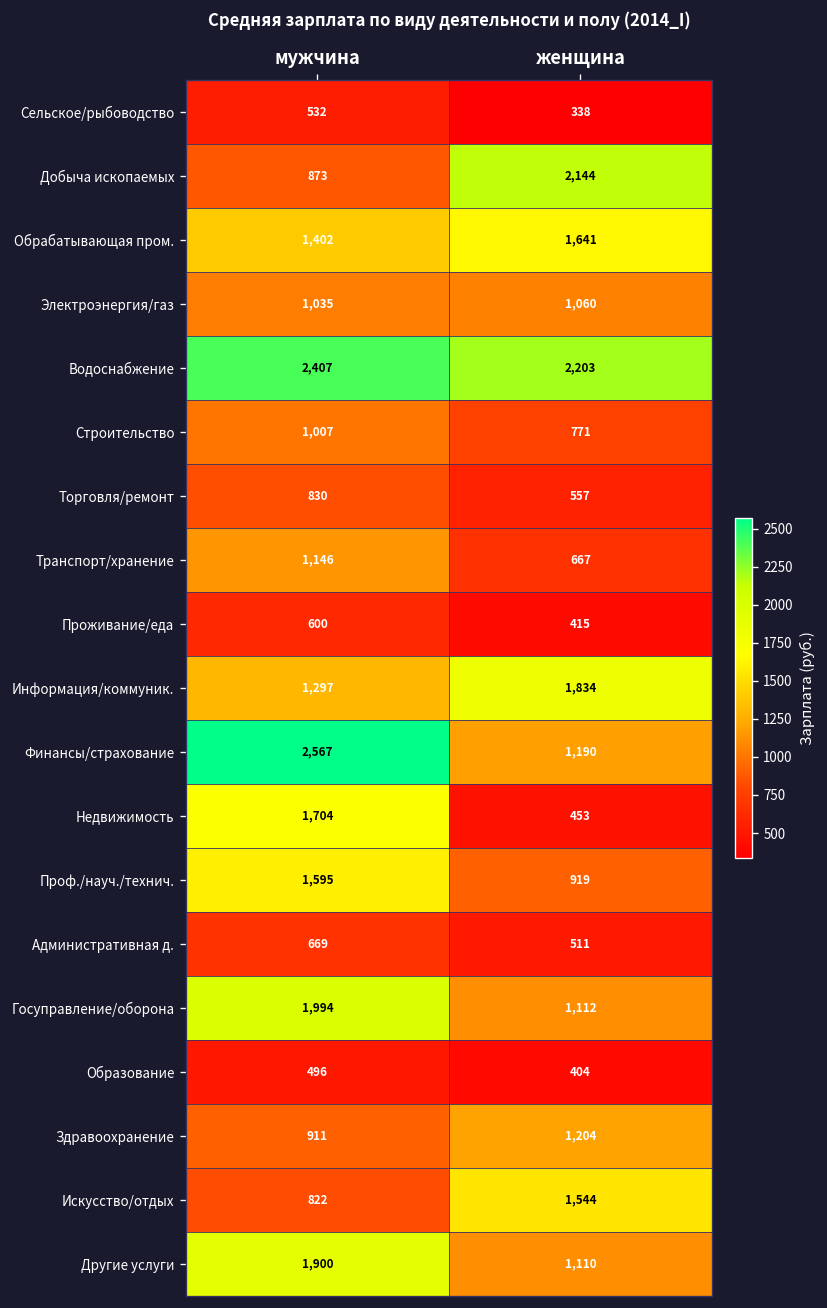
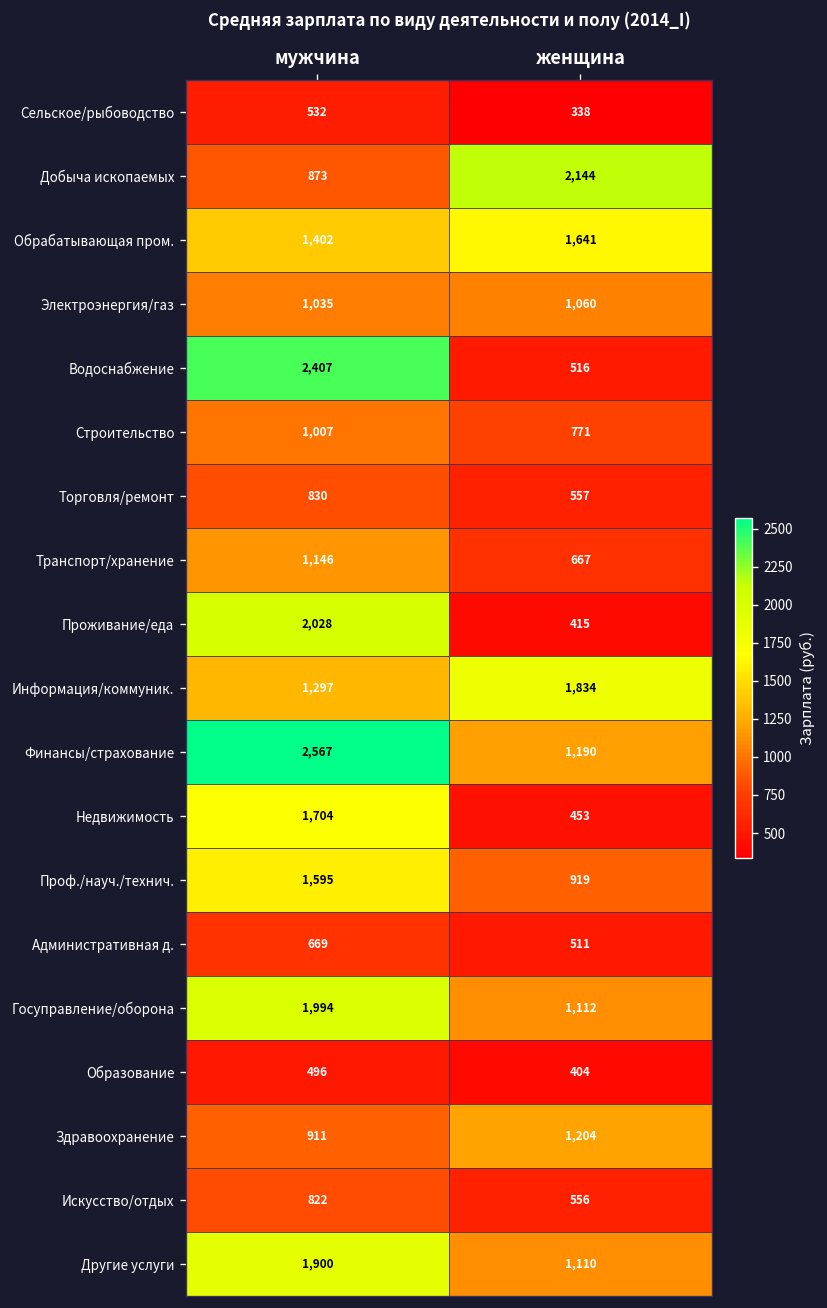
Водоснабжение, женщина: 2,203 -> 516
Проживание/еда, мужчина: 600 -> 2,028
Искусство/отдых, женщина: 1,544 -> 556
